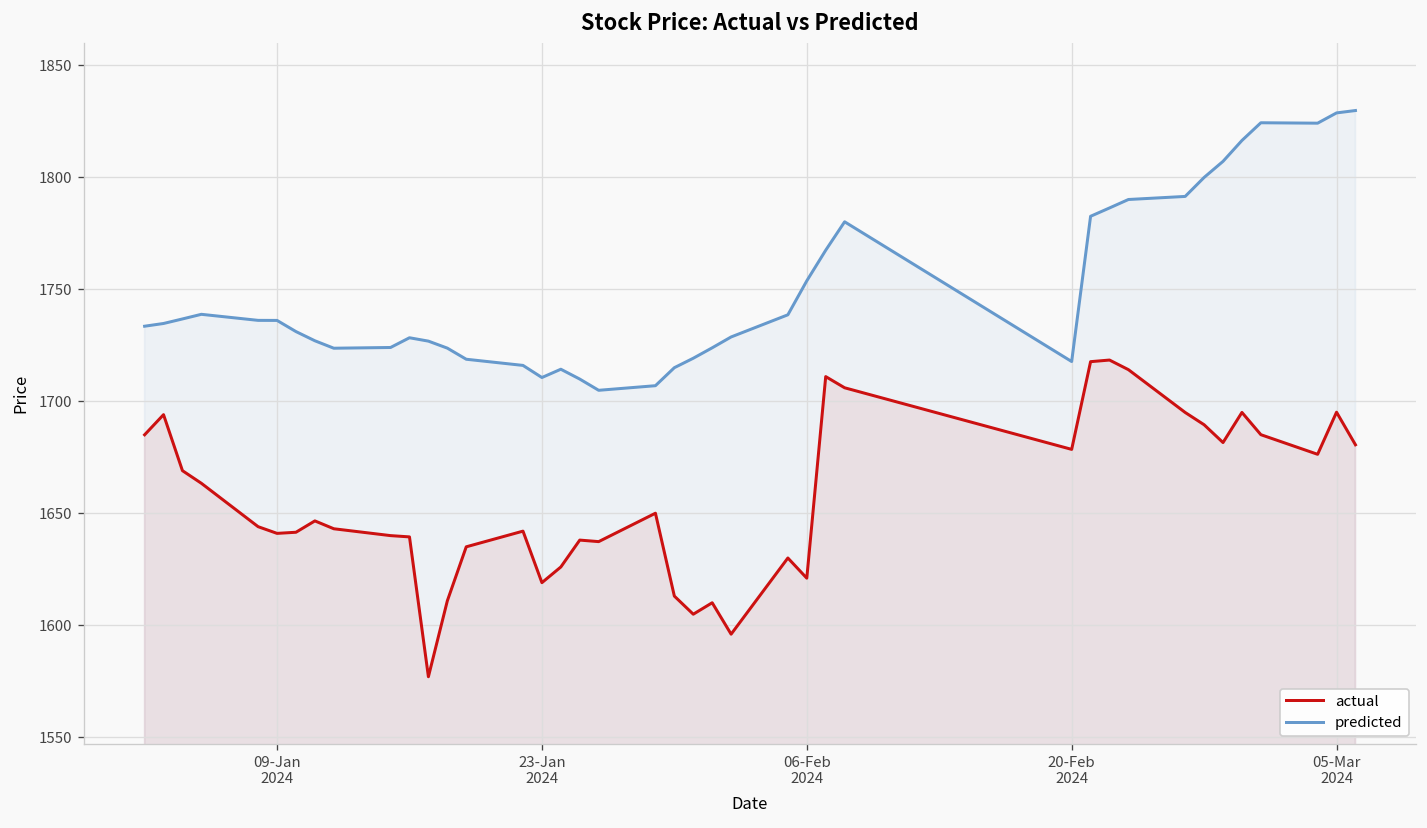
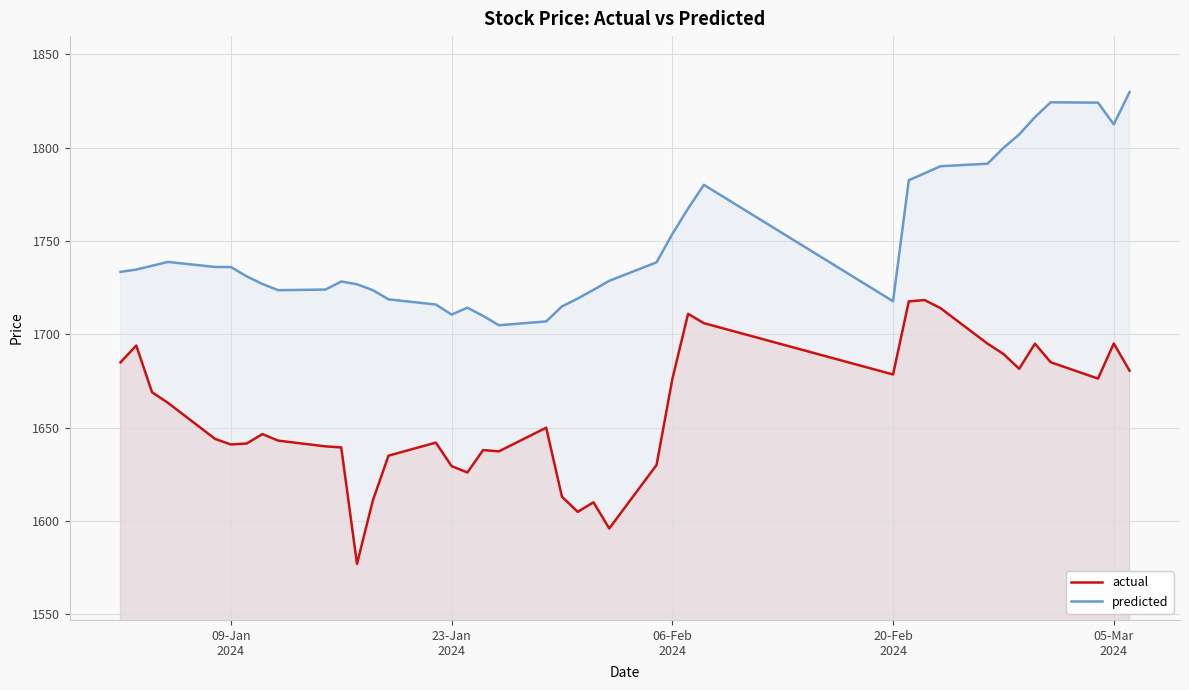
actual, 23-Jan 2024: 1619 -> 1629
actual, 06-Feb 2024: 1621 -> 1676
predicted, 05-Mar 2024: 1829 -> 1812
